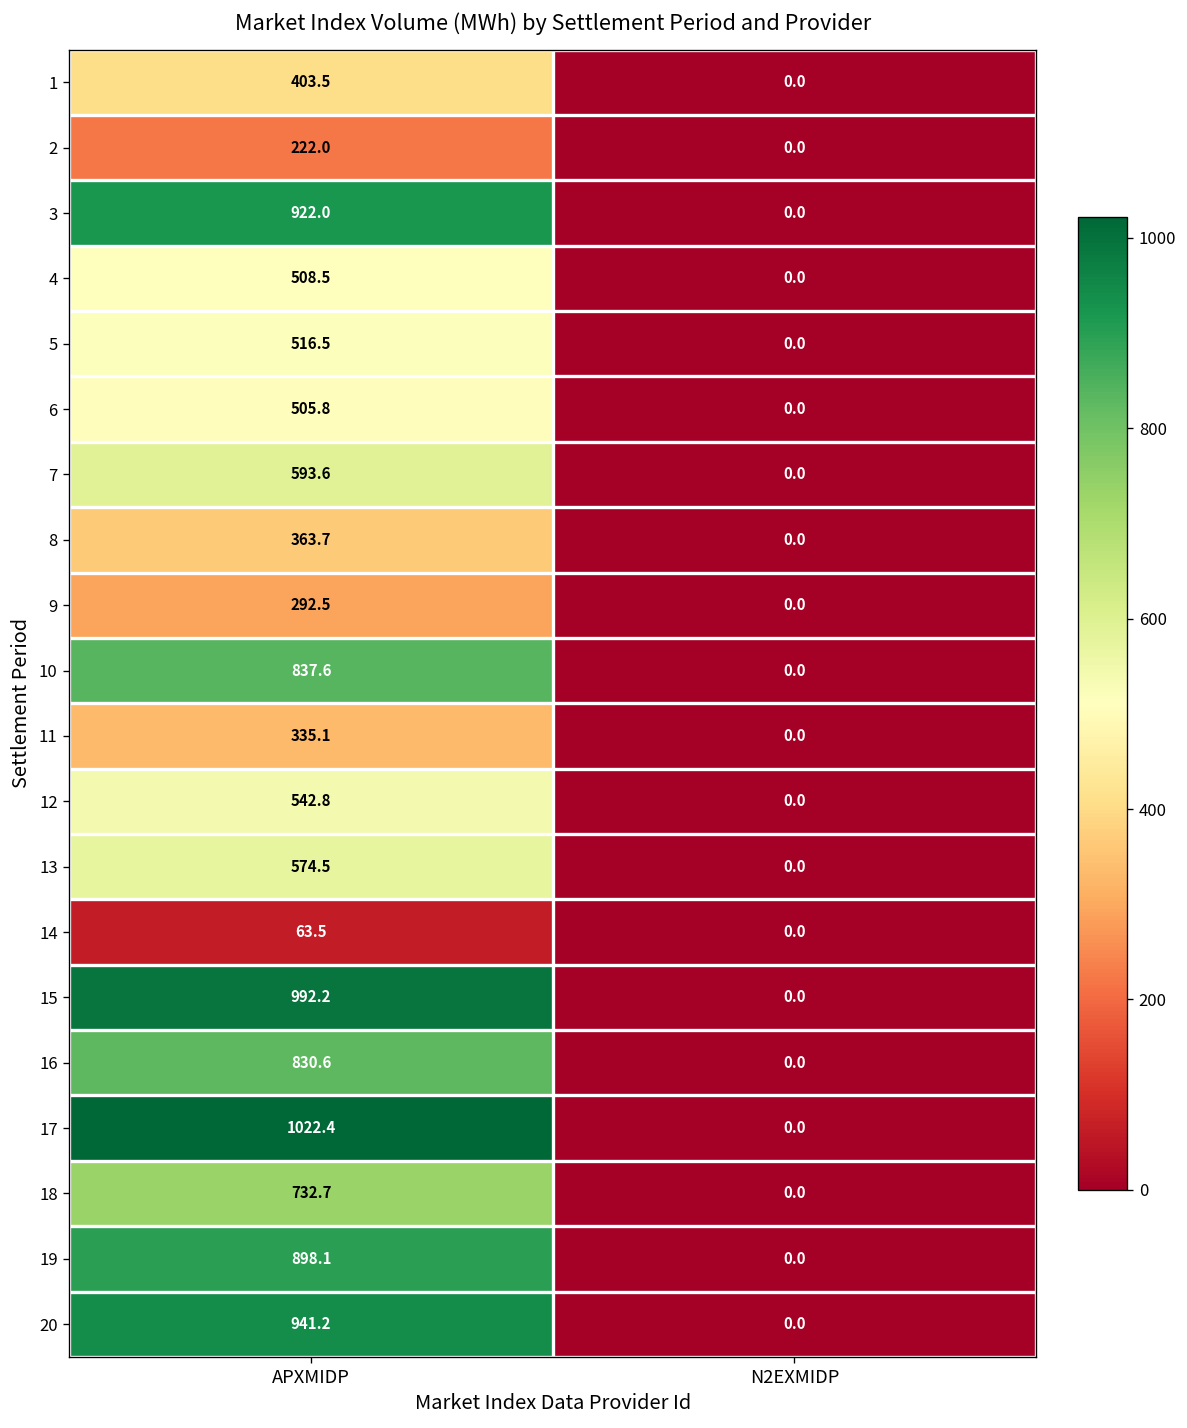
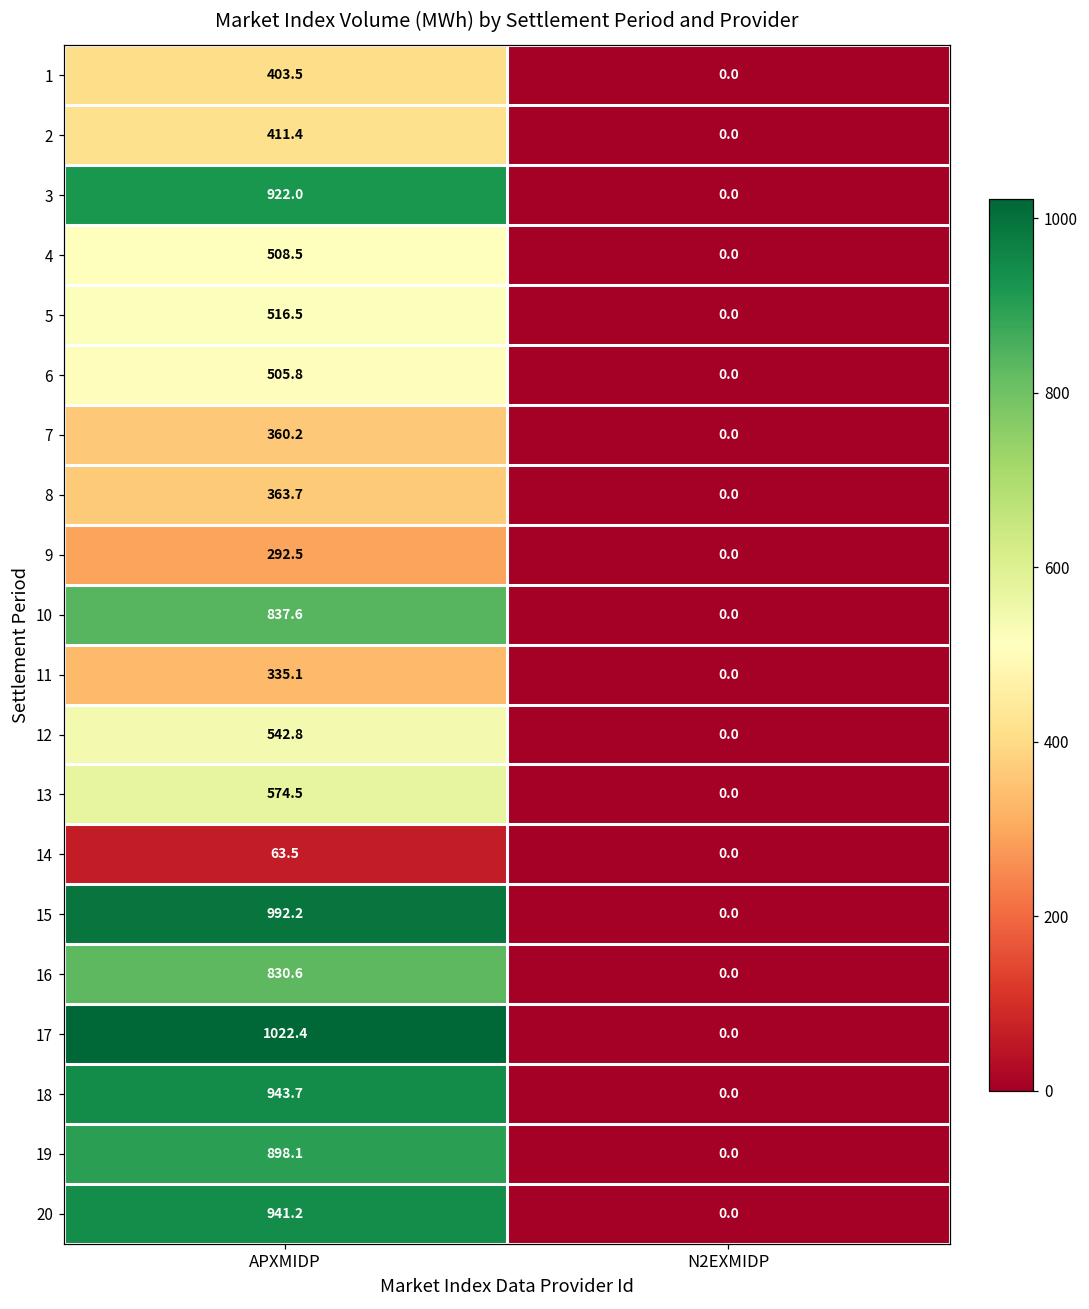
2, APXMIDP: 222.0 -> 411.4
7, APXMIDP: 593.6 -> 360.2
18, APXMIDP: 732.7 -> 943.7
